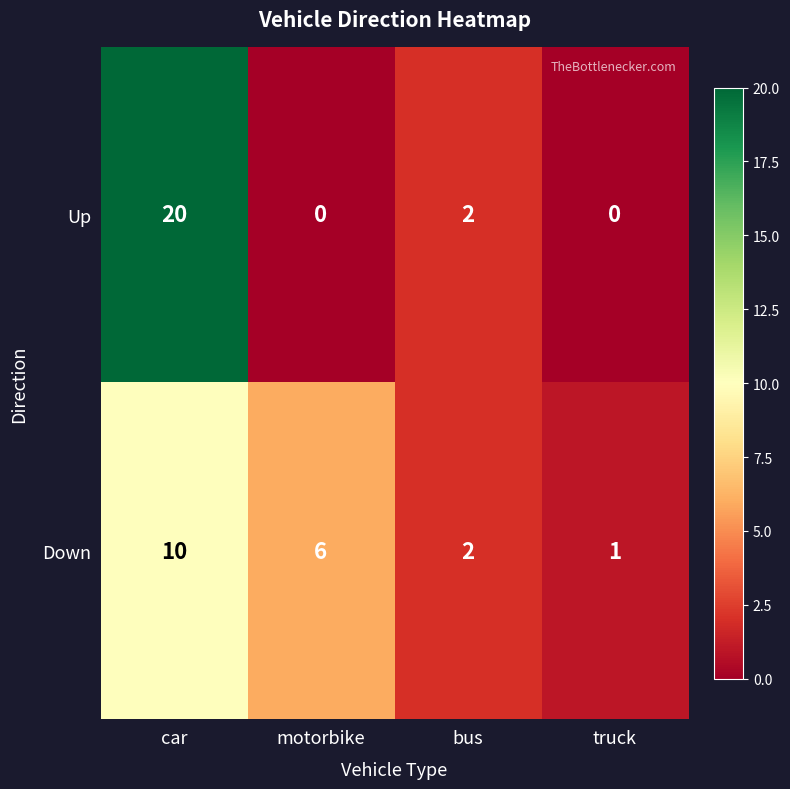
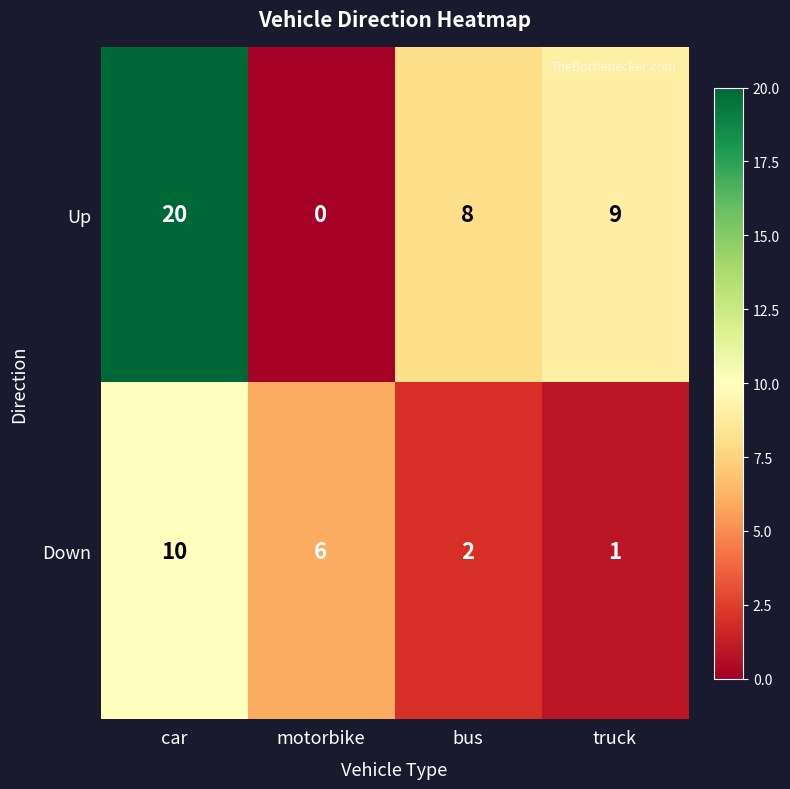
Up, bus: 2 -> 8
Up, truck: 0 -> 9
